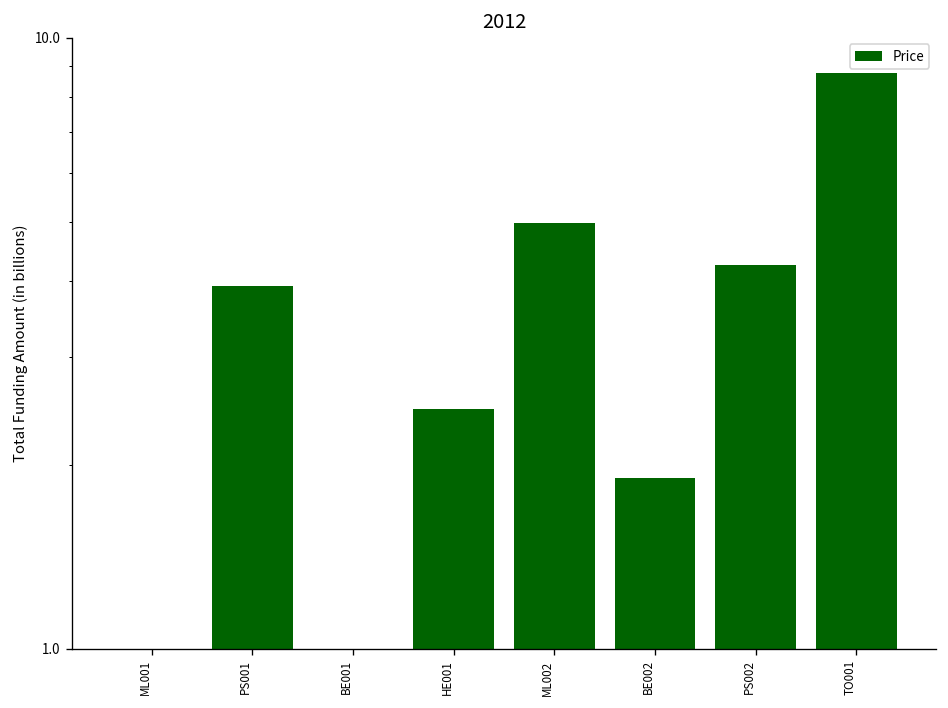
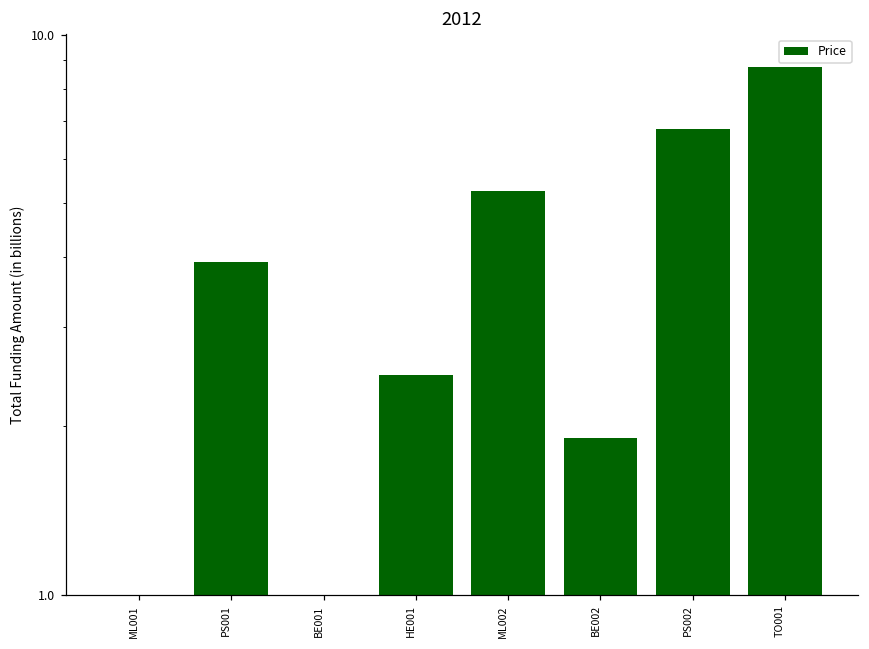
ML002: 5.0 -> 5.3
PS002: 4.3 -> 6.8
